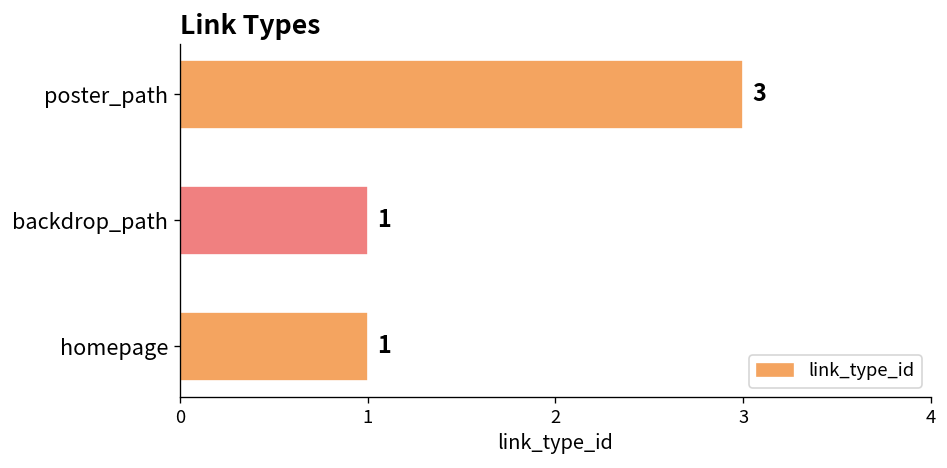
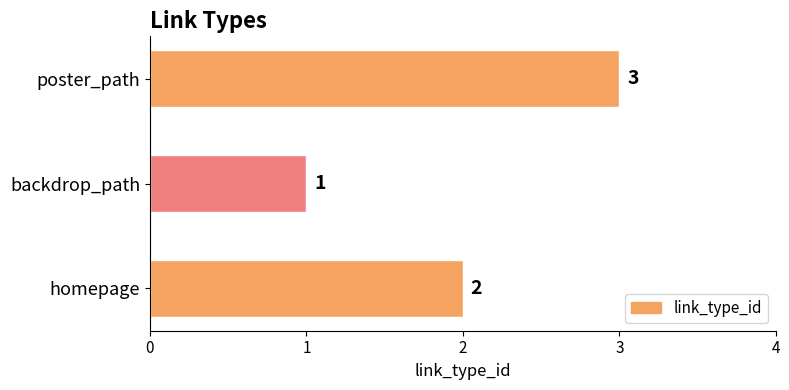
homepage: 1 -> 2
